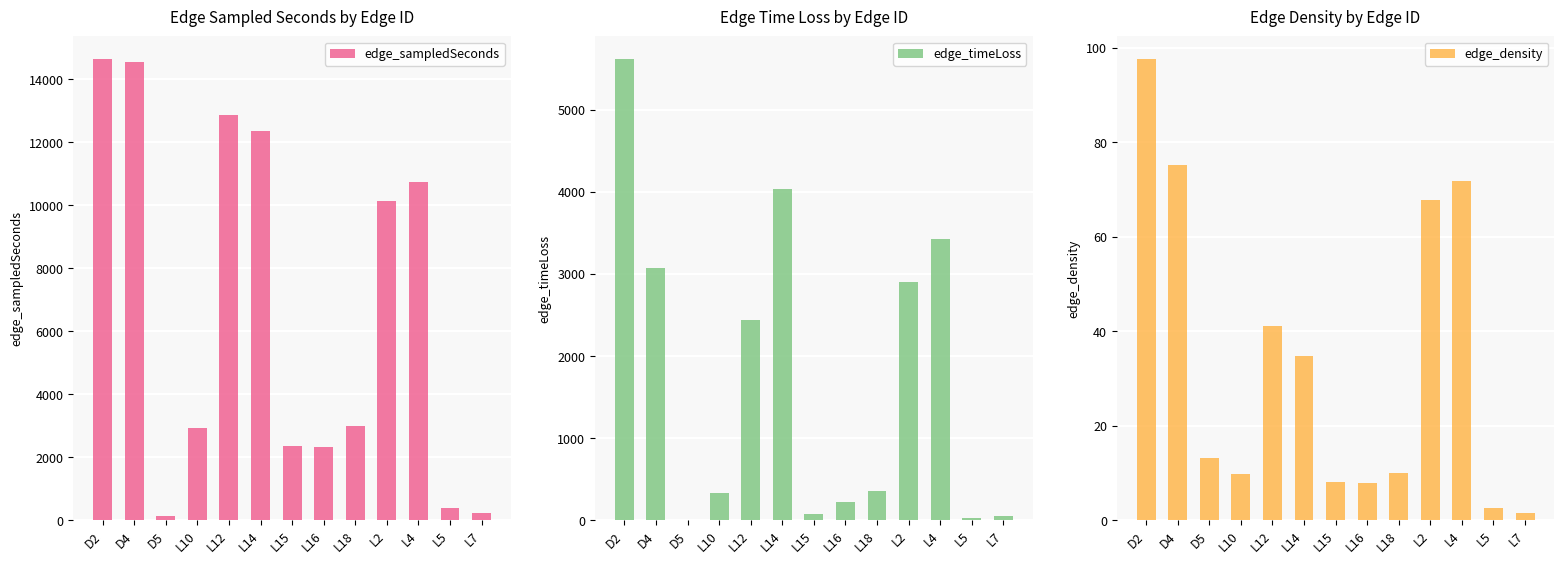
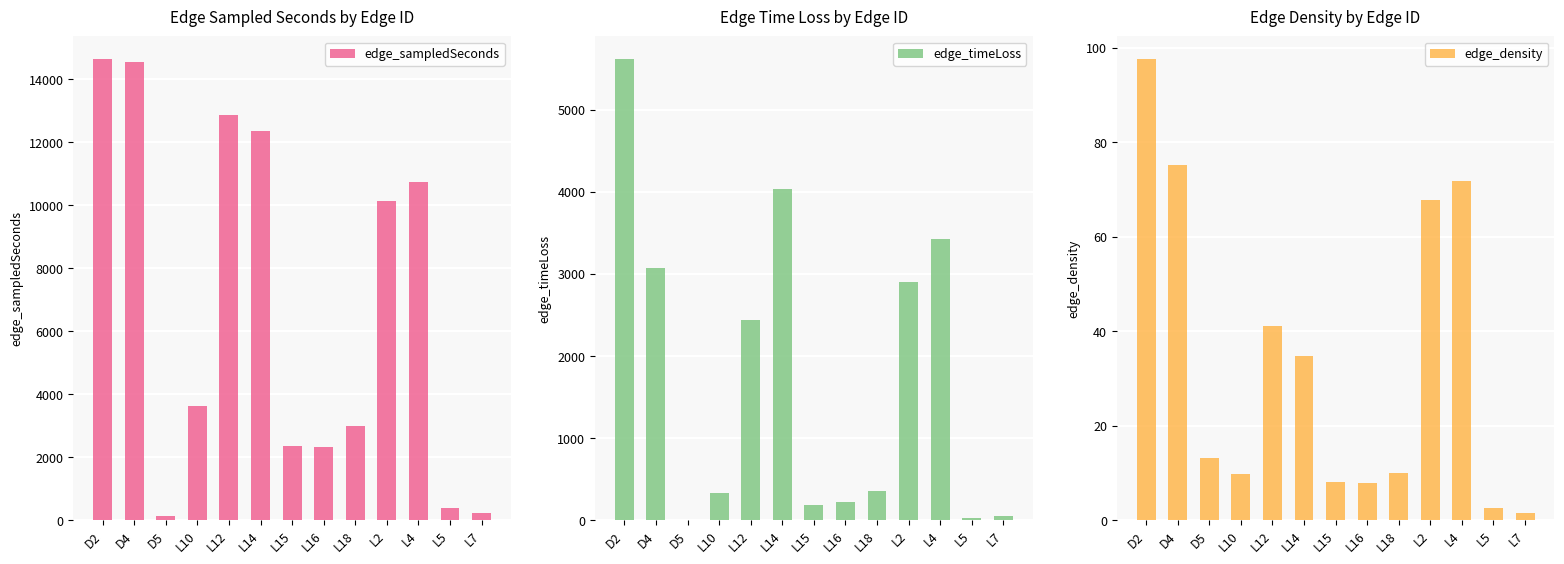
Edge Sampled Seconds by Edge ID, L10: 2900 -> 3600
Edge Time Loss by Edge ID, L15: 100 -> 200
